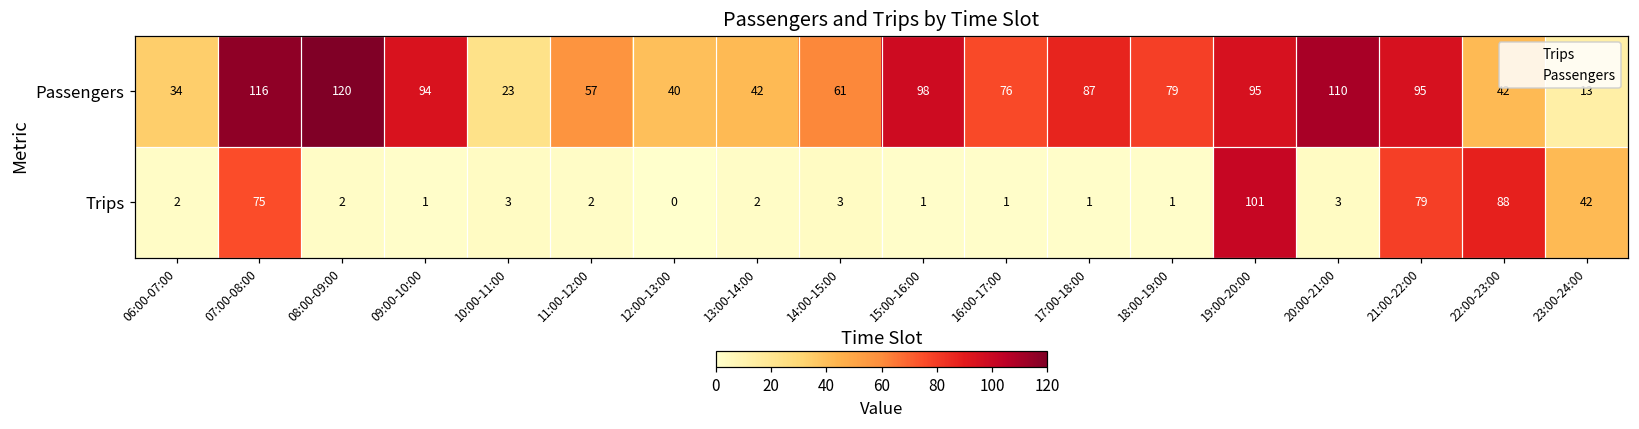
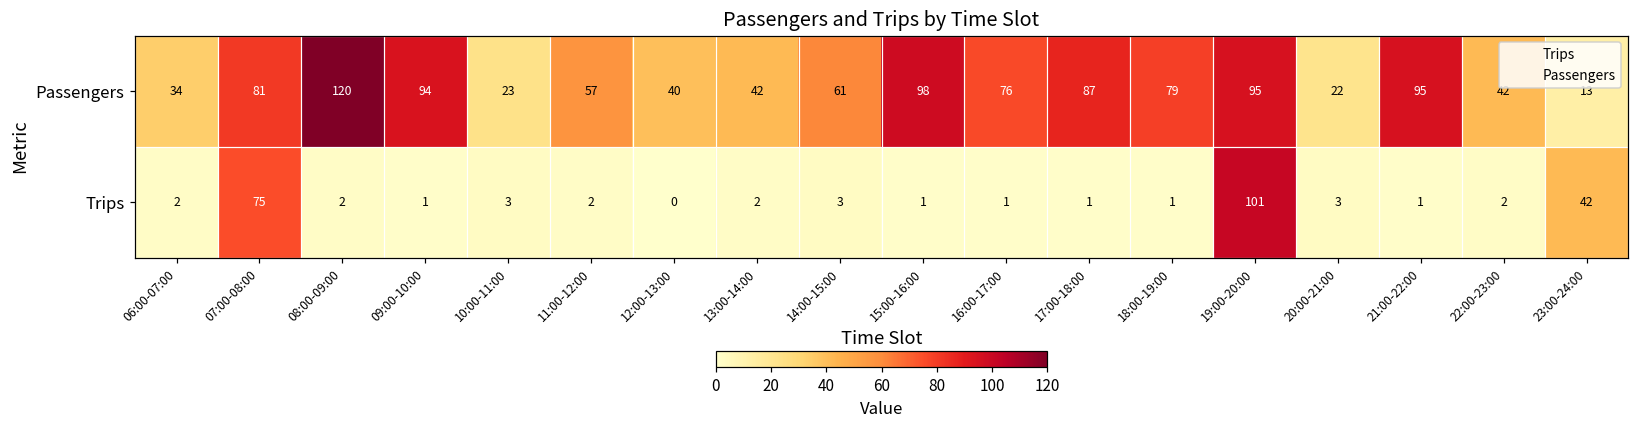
Passengers, 07:00-08:00: 116 -> 81
Passengers, 20:00-21:00: 110 -> 22
Trips, 21:00-22:00: 79 -> 1
Trips, 22:00-23:00: 88 -> 2
